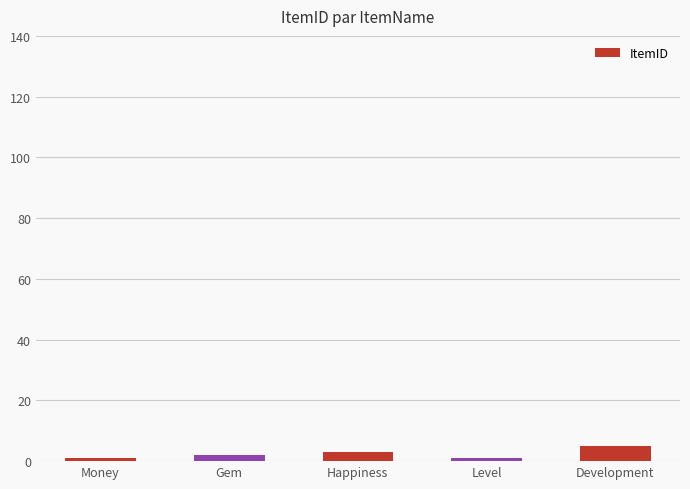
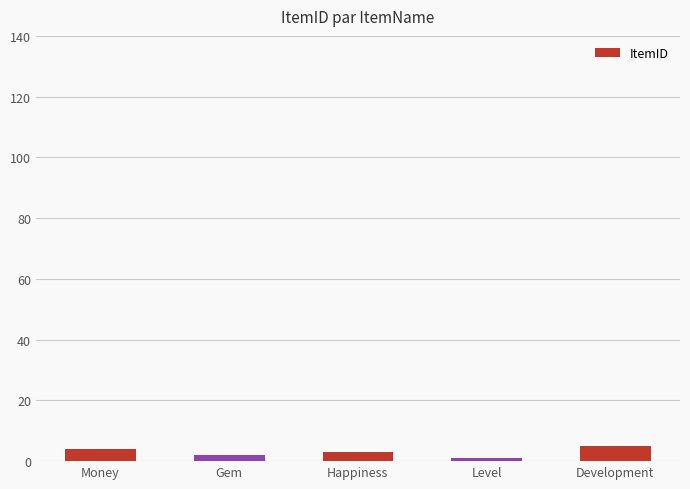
Money: 1 -> 4
